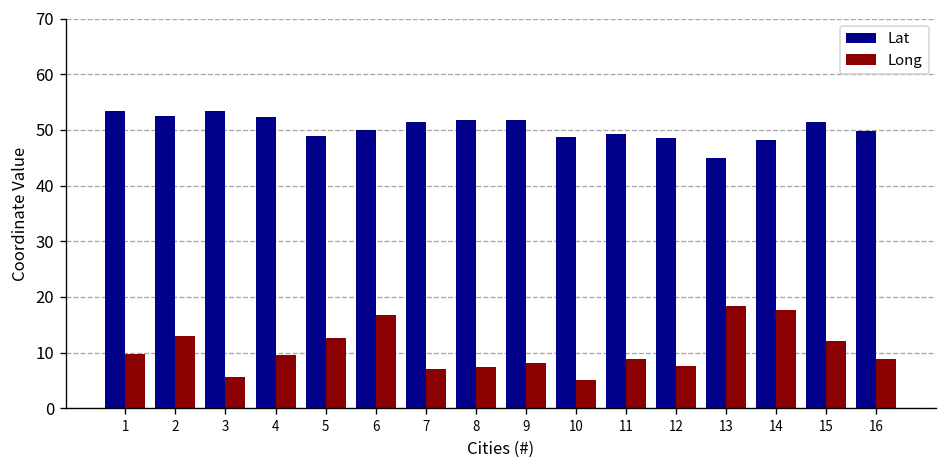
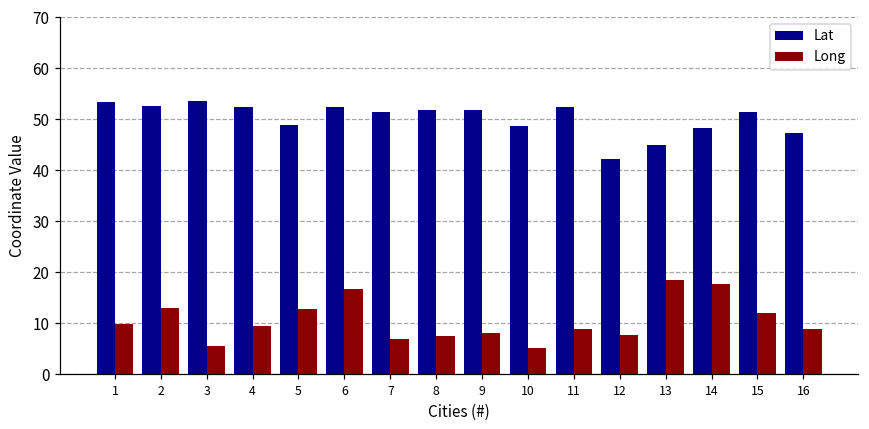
Lat, 6: 50 -> 52
Lat, 11: 49 -> 52
Lat, 12: 48 -> 42
Lat, 16: 50 -> 47
